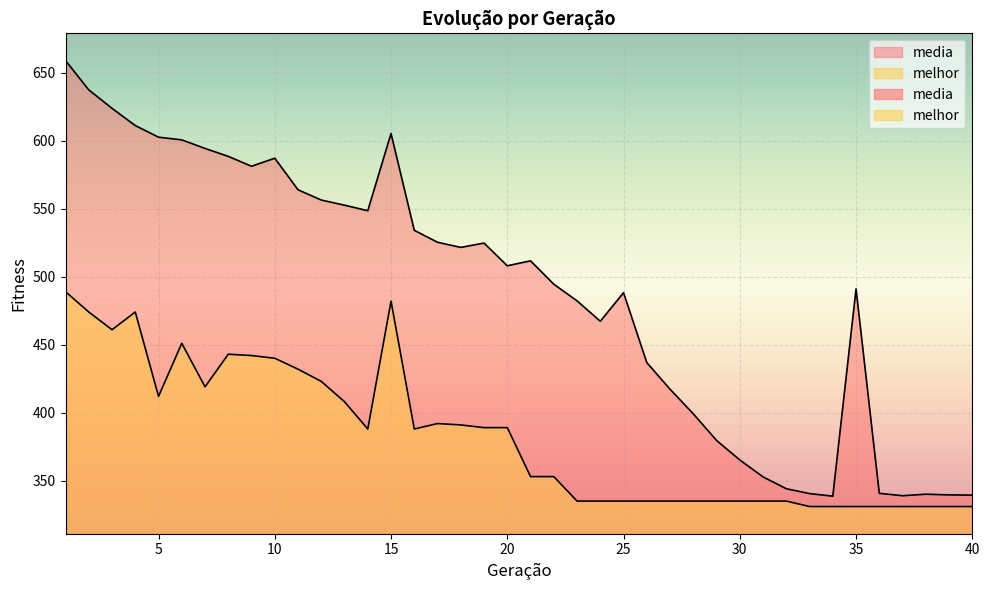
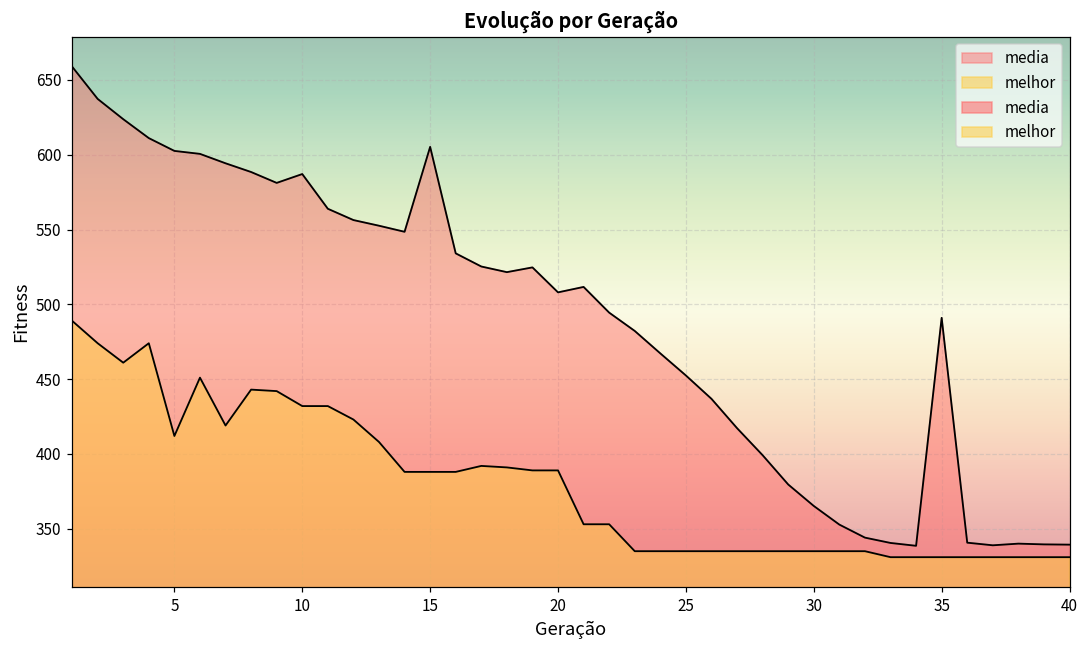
melhor, 10: 440 -> 432
melhor, 15: 482 -> 388
media, 25: 488 -> 452
